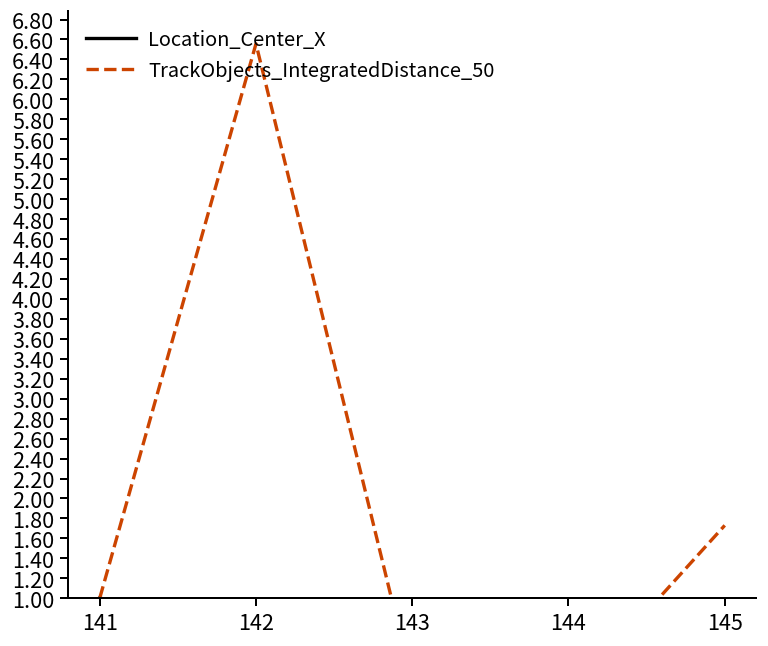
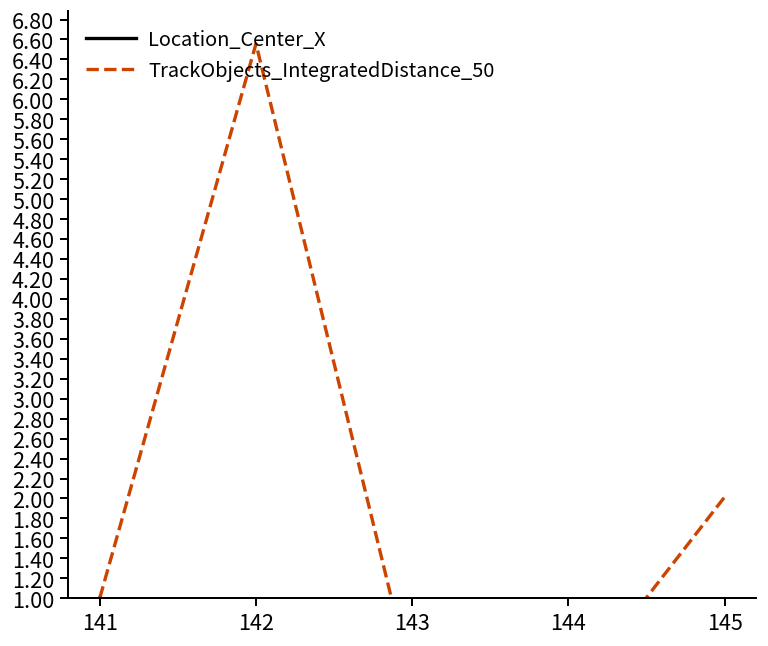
TrackObjects_IntegratedDistance_50, 145: 1.7 -> 2.0
